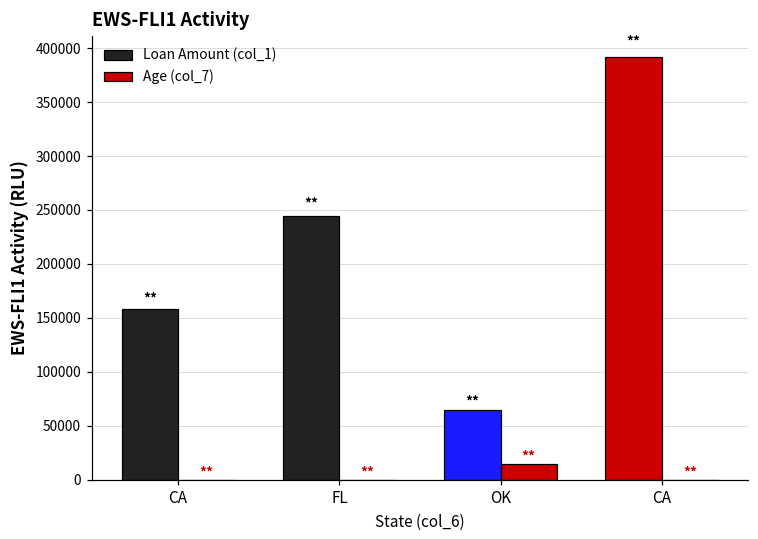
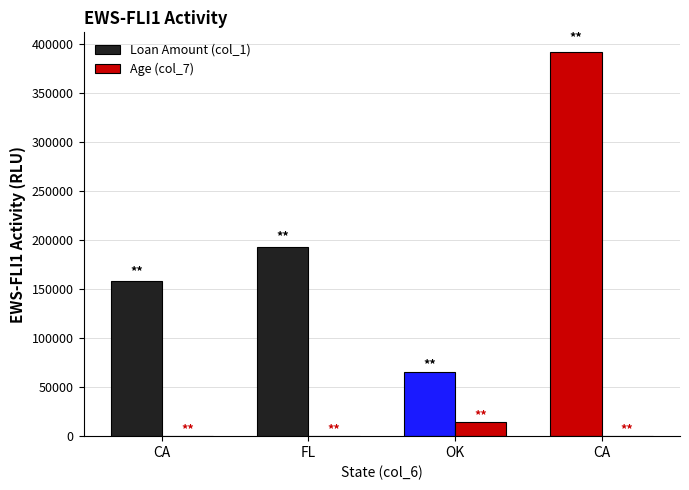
Loan Amount (col_1), FL: 240000 -> 190000
